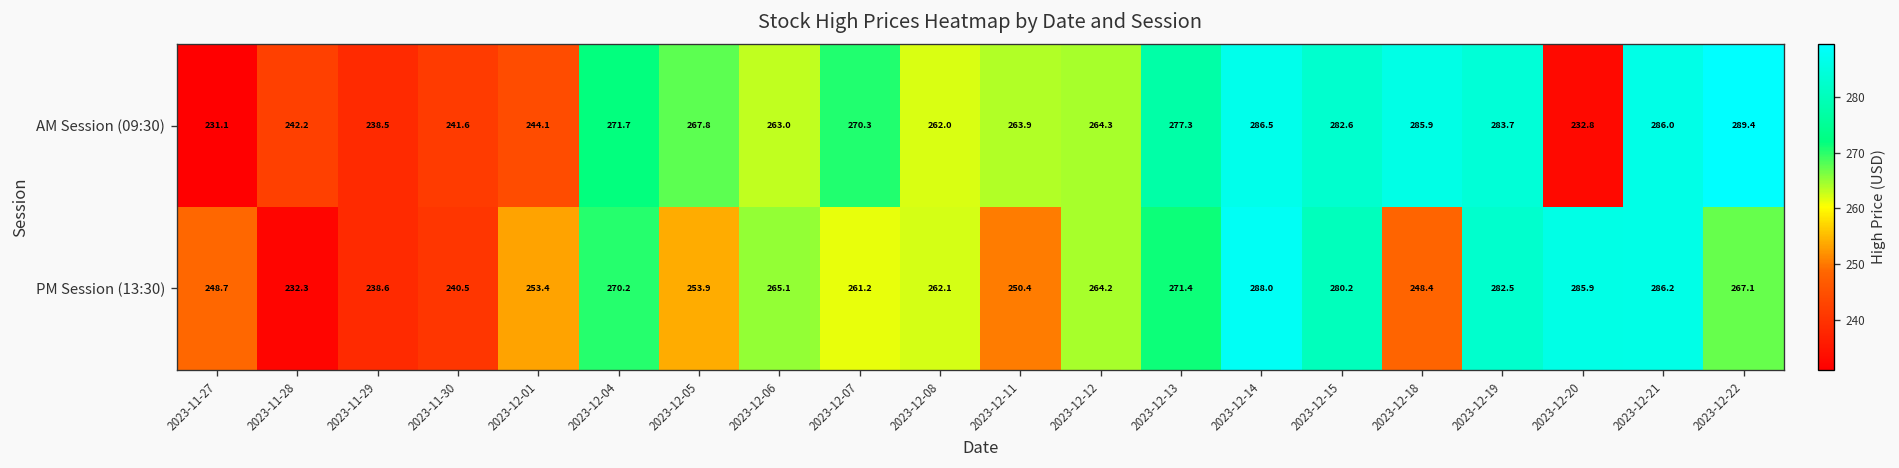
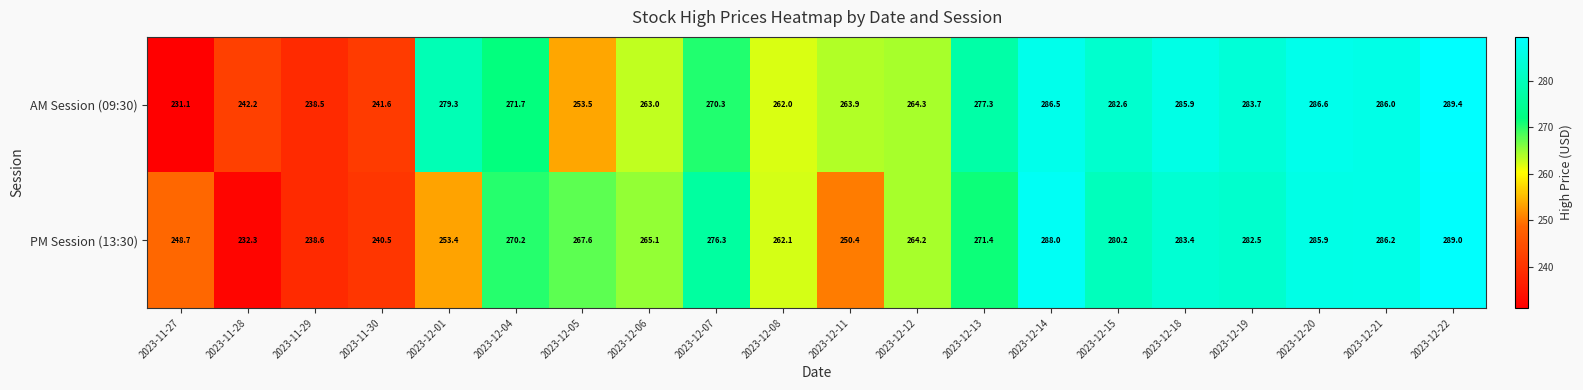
AM Session (09:30), 2023-12-01: 244.1 -> 279.3
AM Session (09:30), 2023-12-05: 267.8 -> 253.5
AM Session (09:30), 2023-12-20: 232.8 -> 286.6
PM Session (13:30), 2023-12-05: 253.9 -> 267.6
PM Session (13:30), 2023-12-07: 261.2 -> 276.3
PM Session (13:30), 2023-12-18: 248.4 -> 283.4
PM Session (13:30), 2023-12-22: 267.1 -> 289.0
